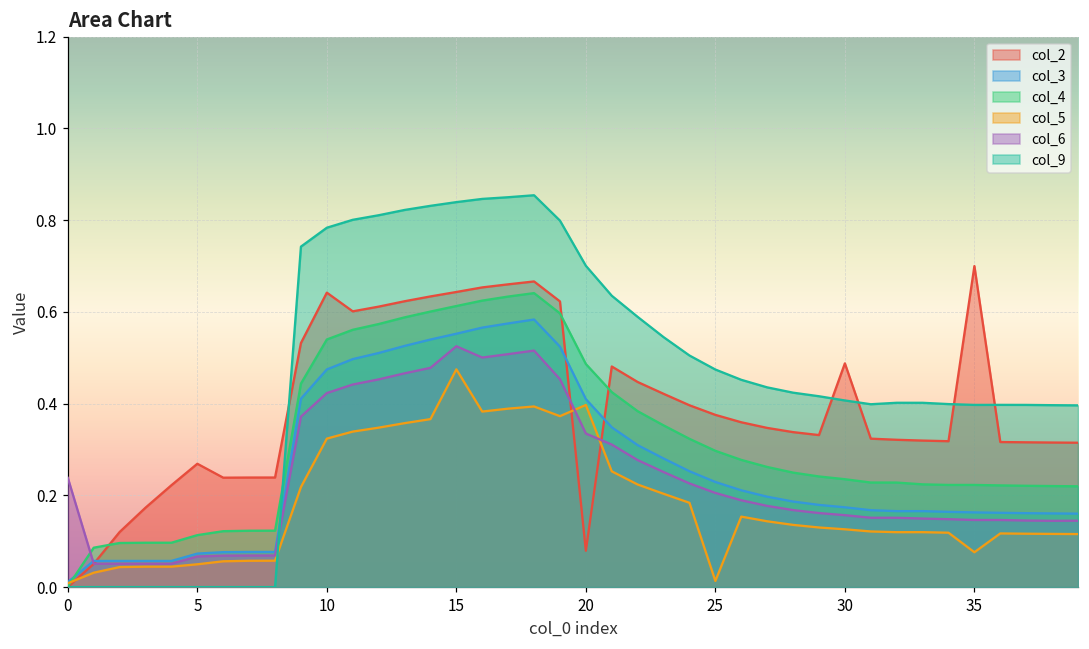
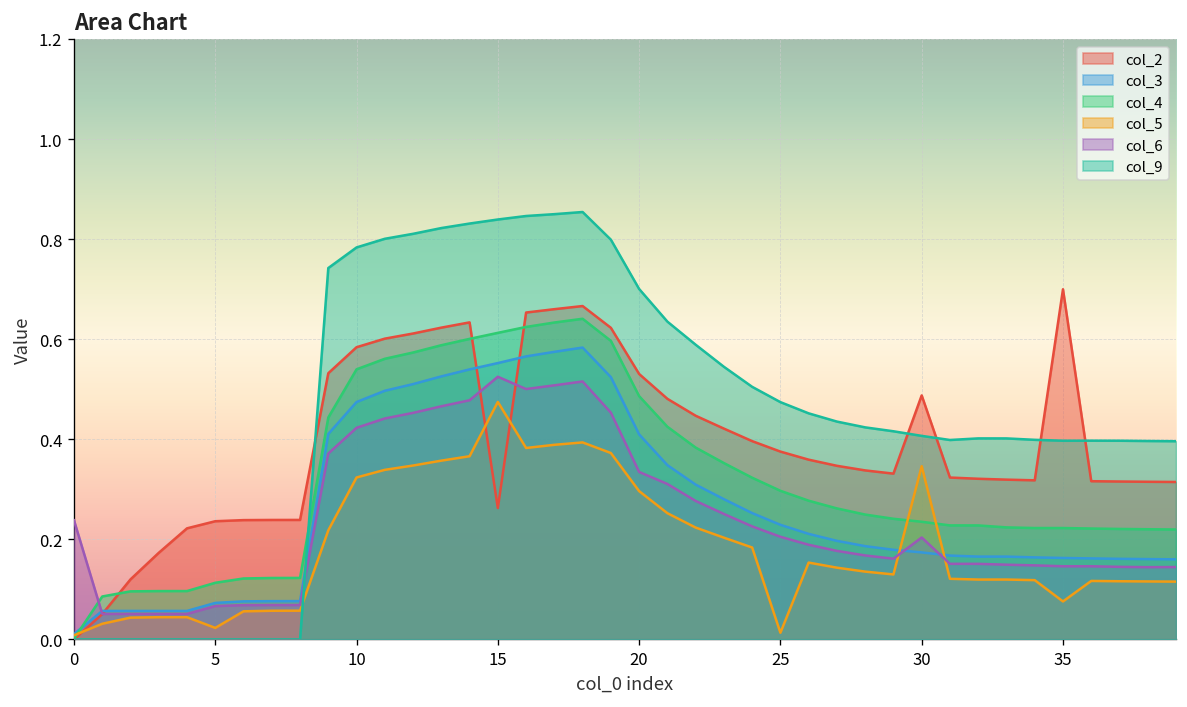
col_2, 5: 0.27 -> 0.24
col_5, 5: 0.05 -> 0.02
col_2, 10: 0.64 -> 0.58
col_2, 15: 0.64 -> 0.26
col_2, 20: 0.08 -> 0.53
col_5, 20: 0.40 -> 0.30
col_5, 30: 0.13 -> 0.35
col_6, 30: 0.16 -> 0.20
